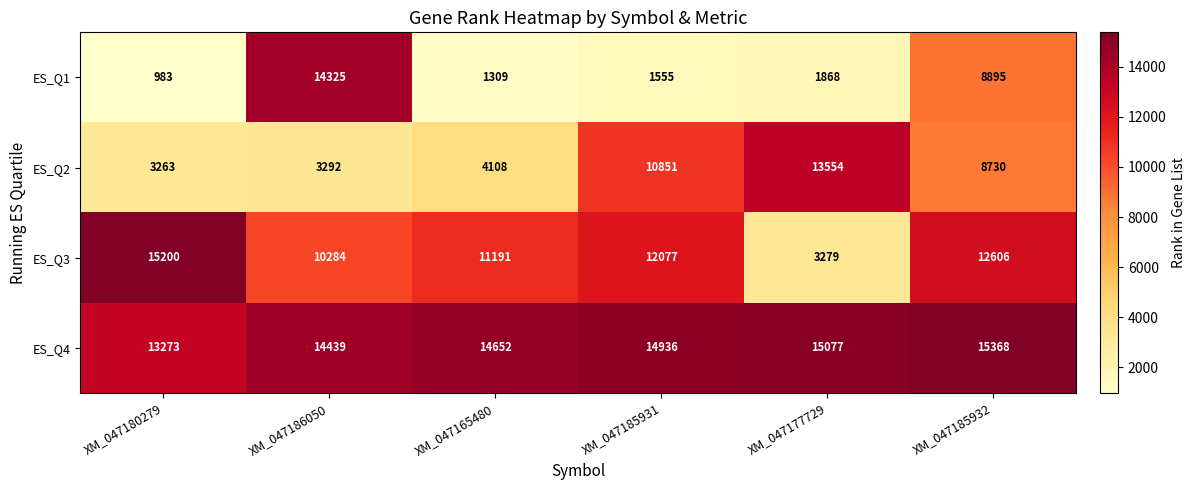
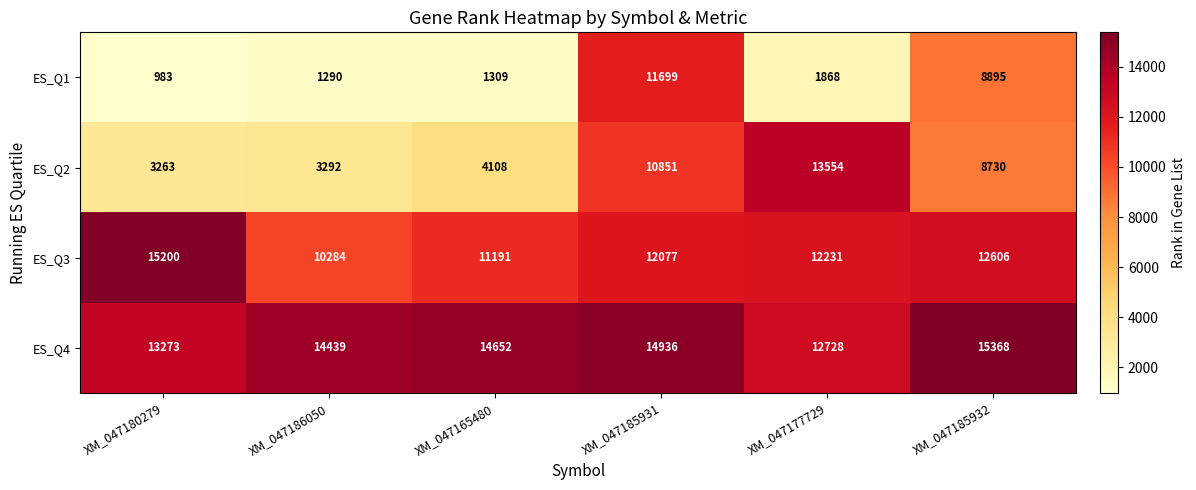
ES_Q1, XM_047186050: 14325 -> 1290
ES_Q1, XM_047185931: 1555 -> 11699
ES_Q3, XM_047177729: 3279 -> 12231
ES_Q4, XM_047177729: 15077 -> 12728
